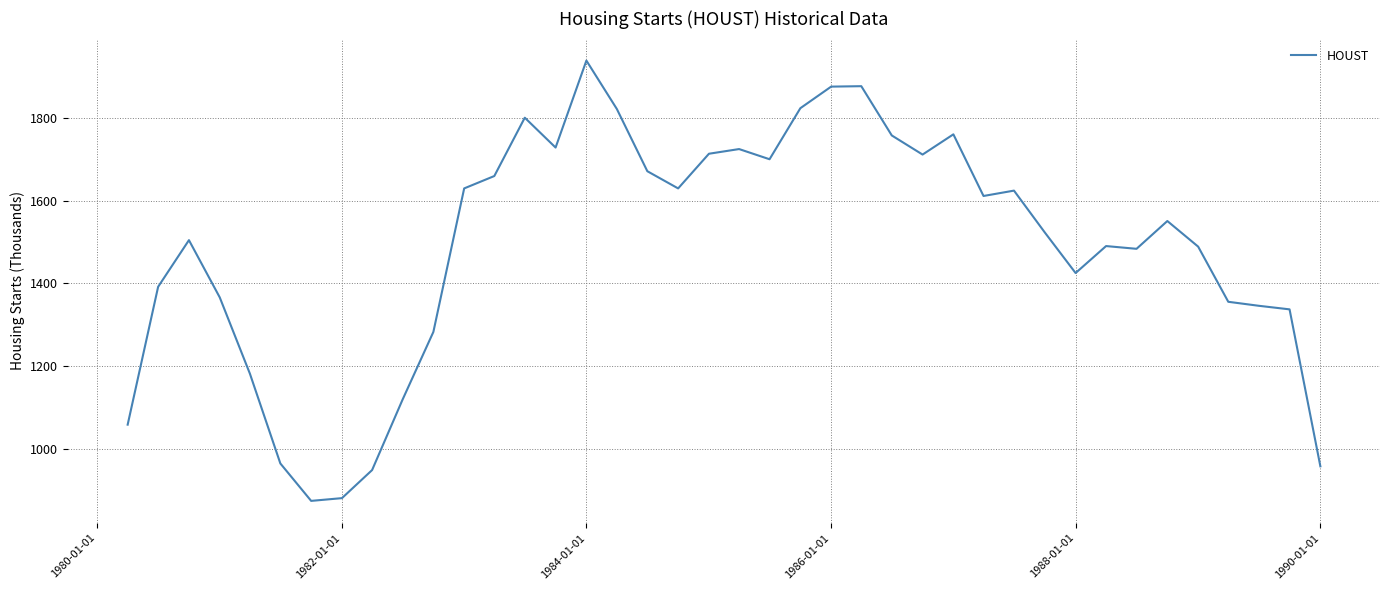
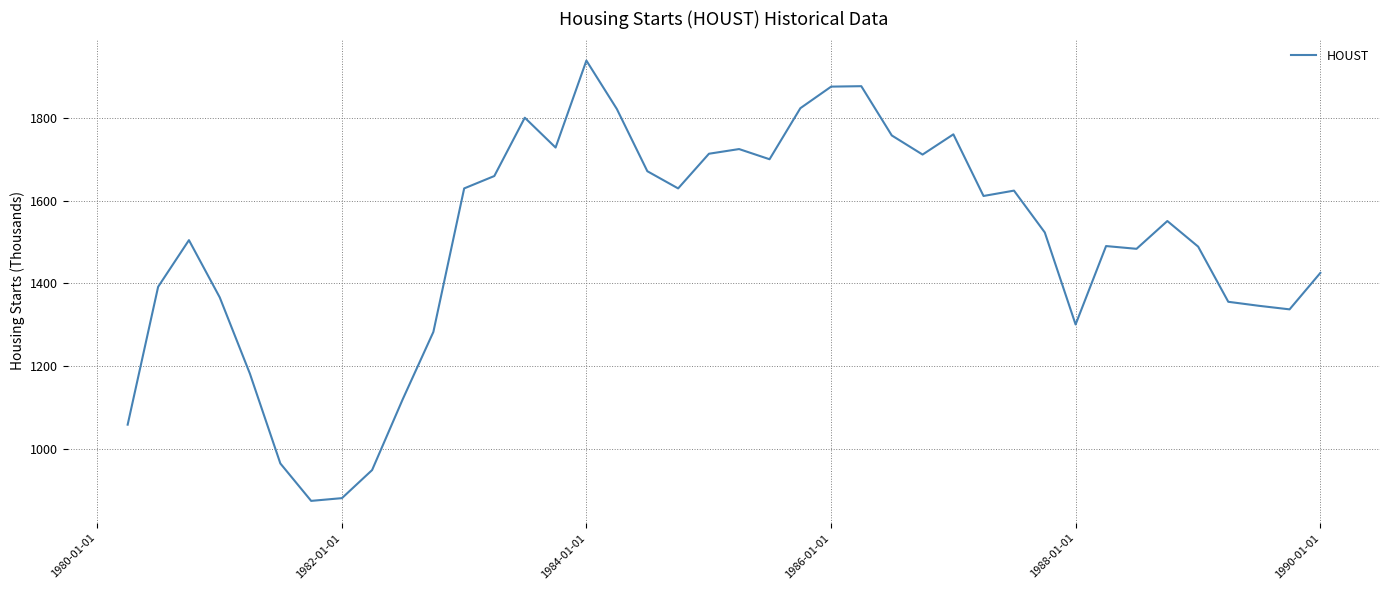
1988-01-01: 1430 -> 1300
1990-01-01: 960 -> 1430
